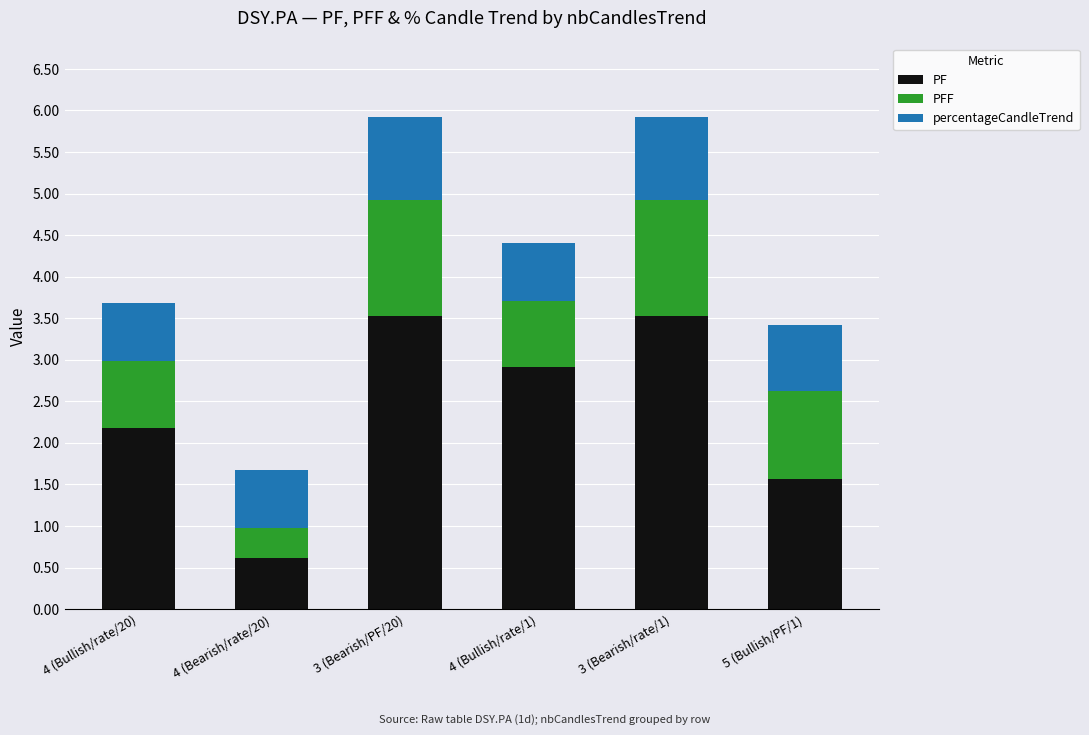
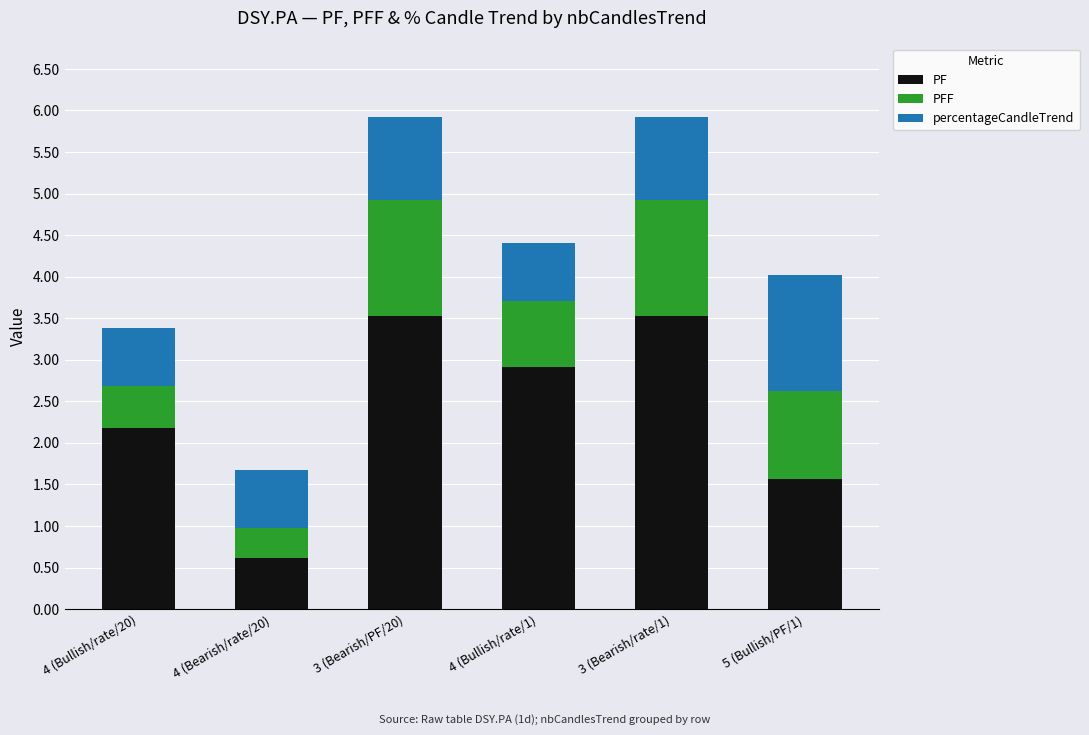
PFF, 4 (Bullish/rate/20): 0.8 -> 0.5
percentageCandleTrend, 5 (Bullish/PF/1): 0.8 -> 1.4
